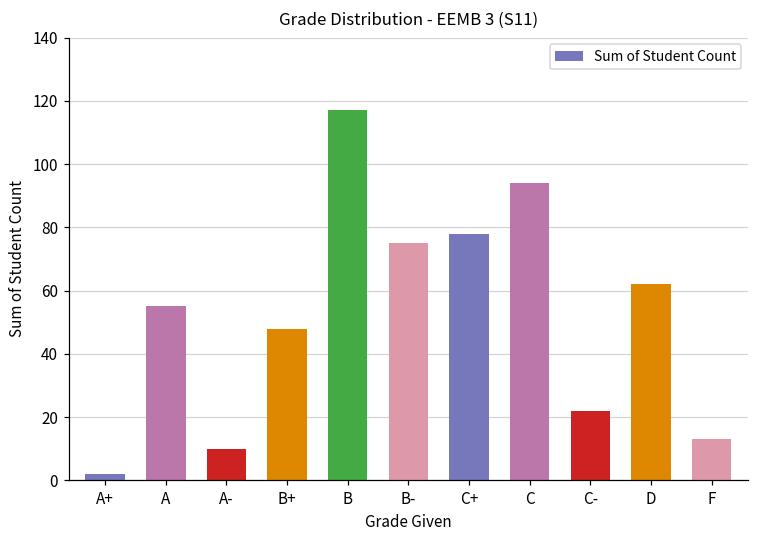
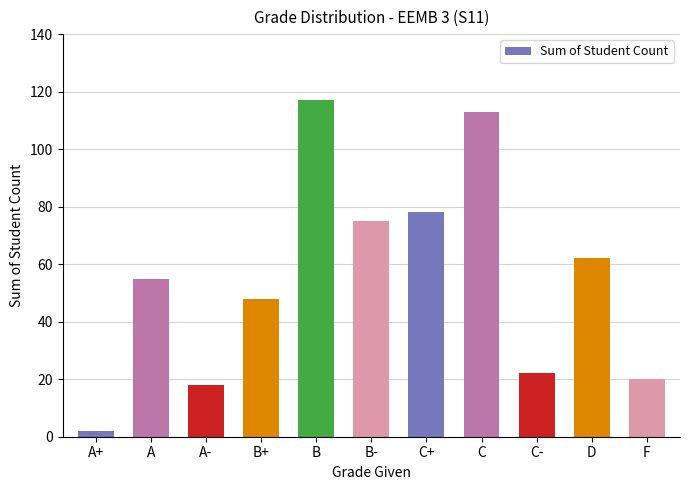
A-: 10 -> 18
C: 94 -> 113
F: 13 -> 20
